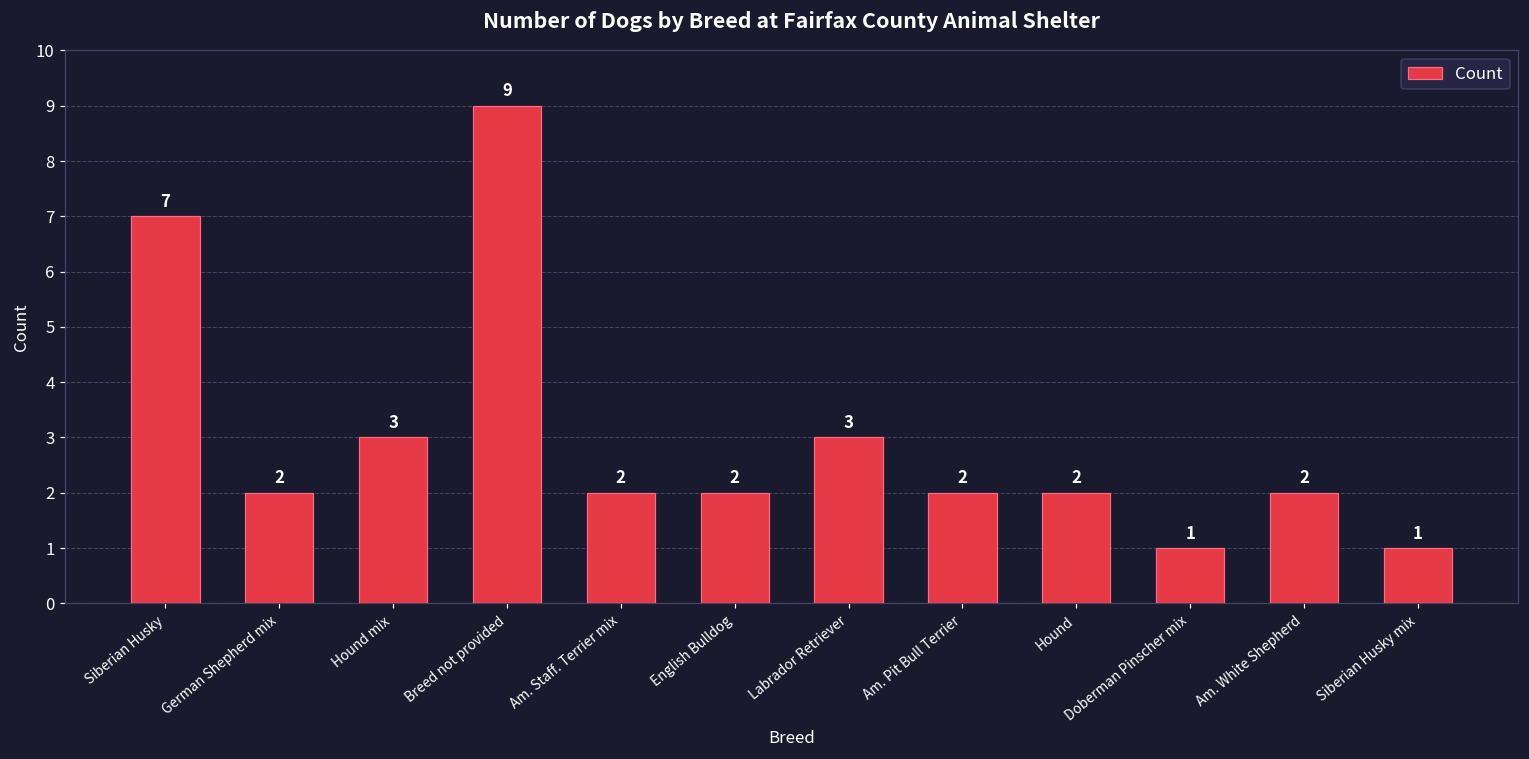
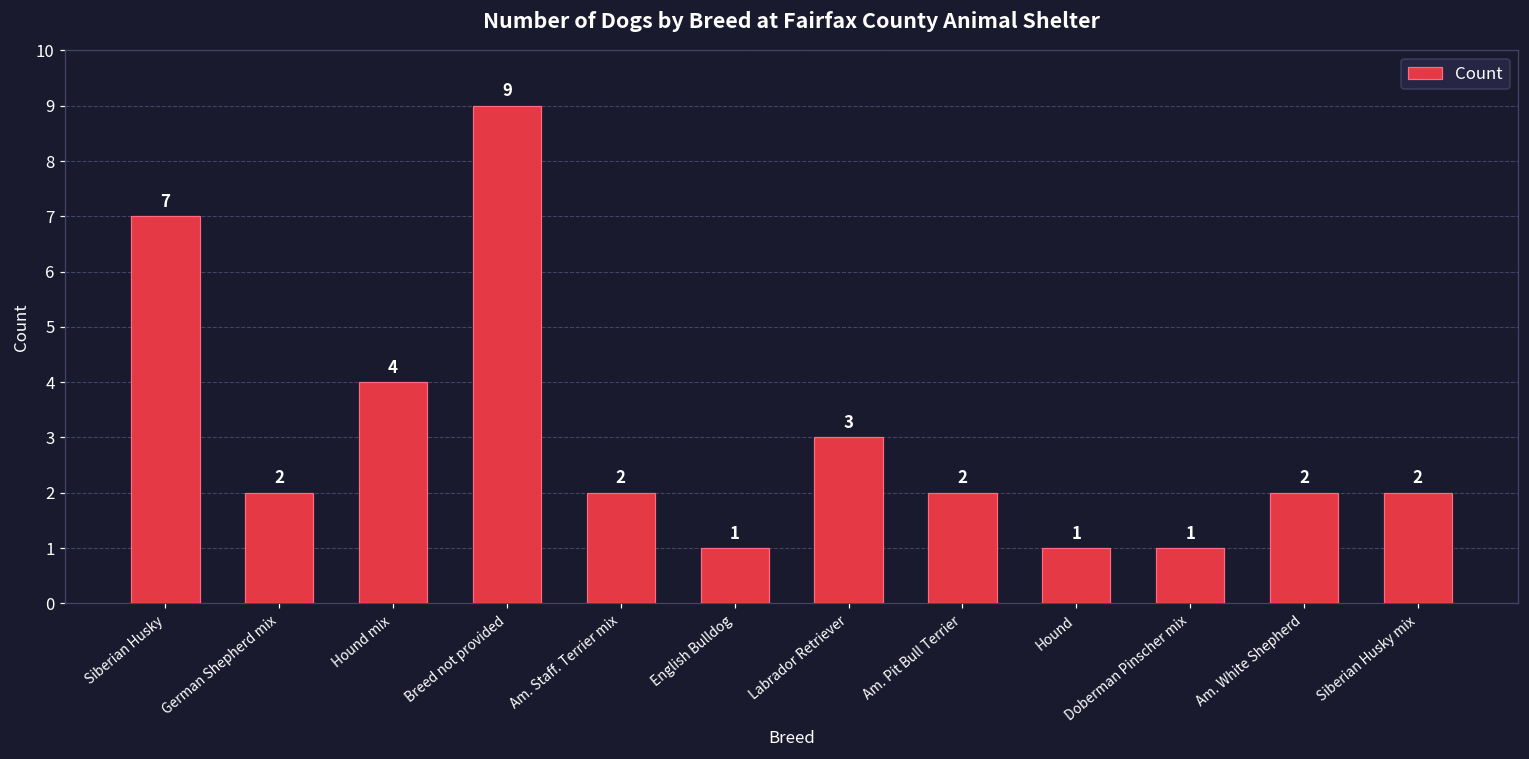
Hound mix: 3 -> 4
English Bulldog: 2 -> 1
Hound: 2 -> 1
Siberian Husky mix: 1 -> 2
